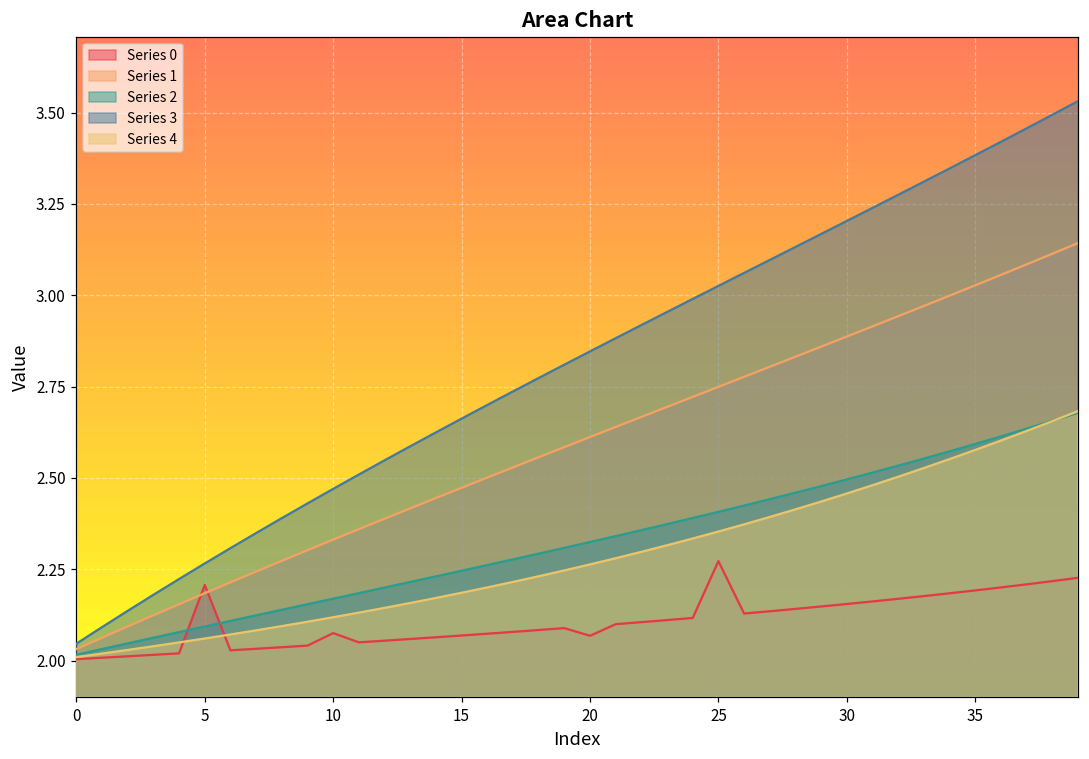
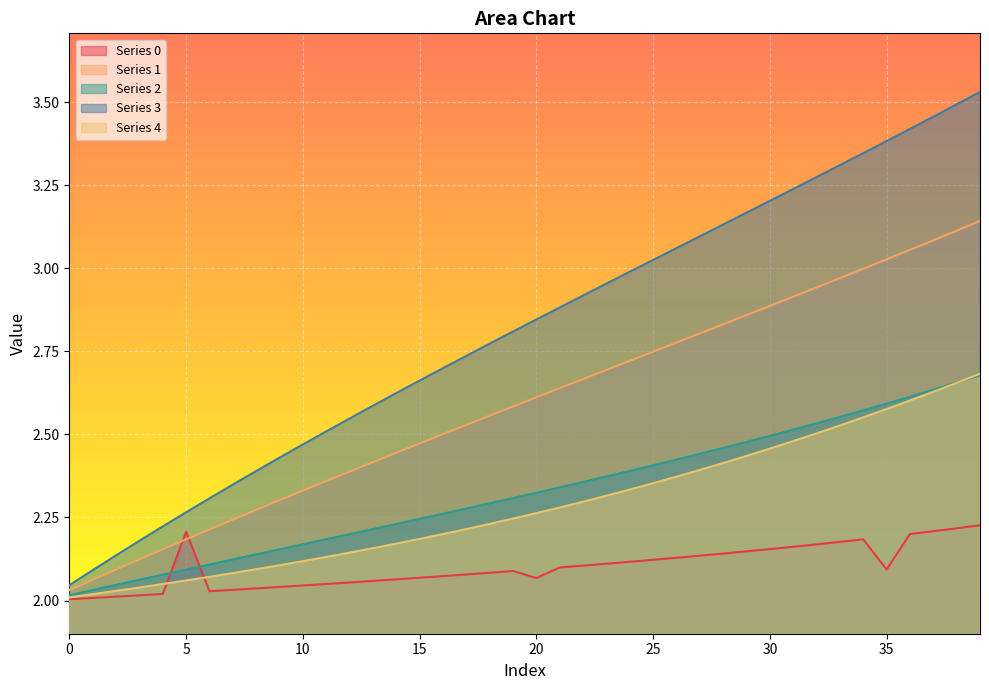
Series 0, 10: 2.08 -> 2.05
Series 0, 25: 2.27 -> 2.12
Series 0, 35: 2.19 -> 2.09
